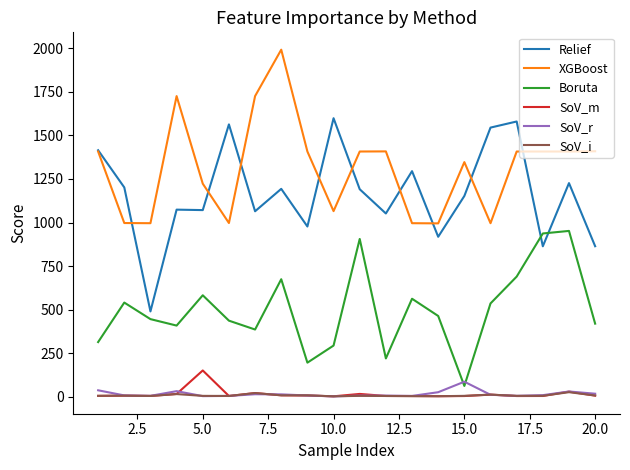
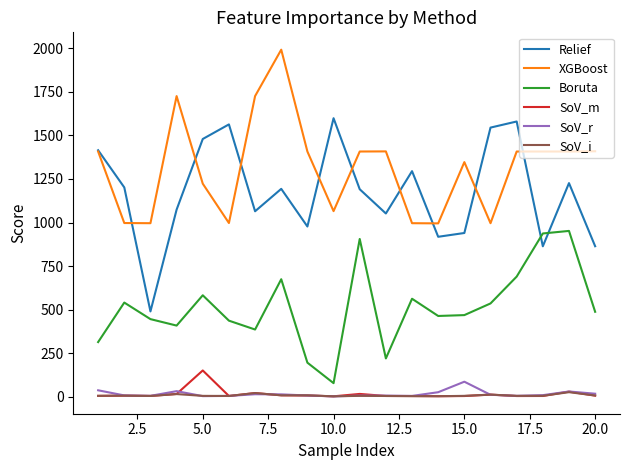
Relief, 5.0: 1070 -> 1480
Boruta, 10.0: 290 -> 80
Relief, 15.0: 1150 -> 940
Boruta, 15.0: 60 -> 470
Boruta, 20.0: 420 -> 490
